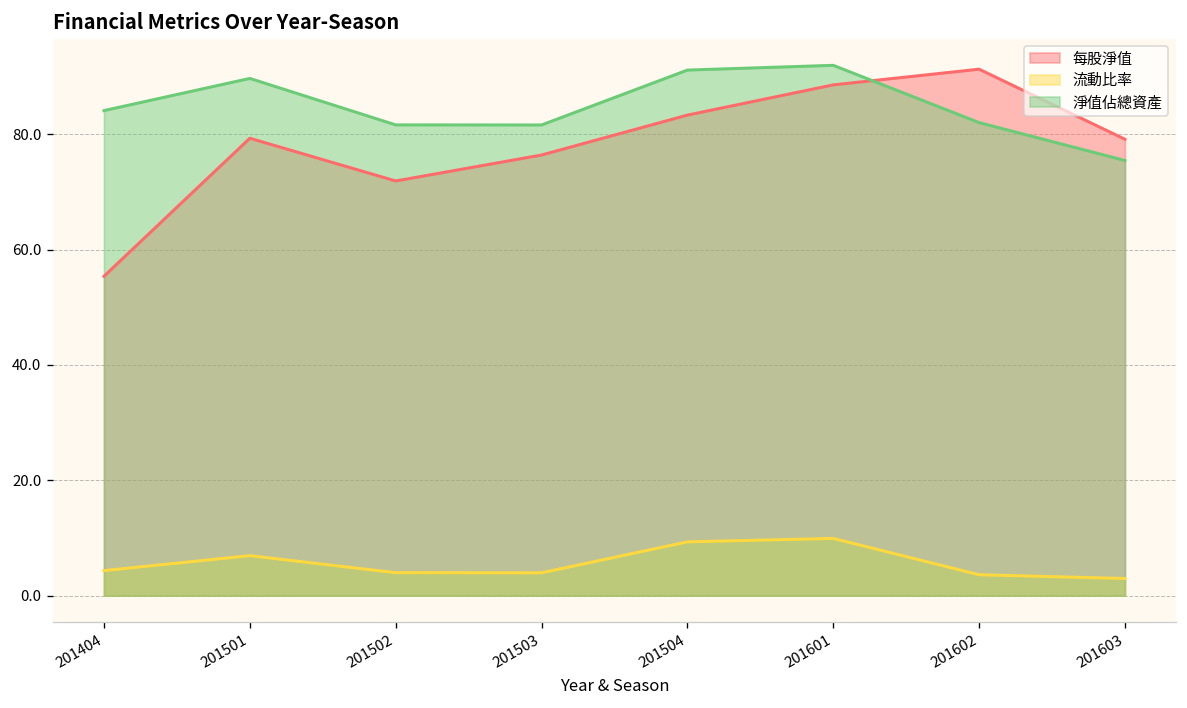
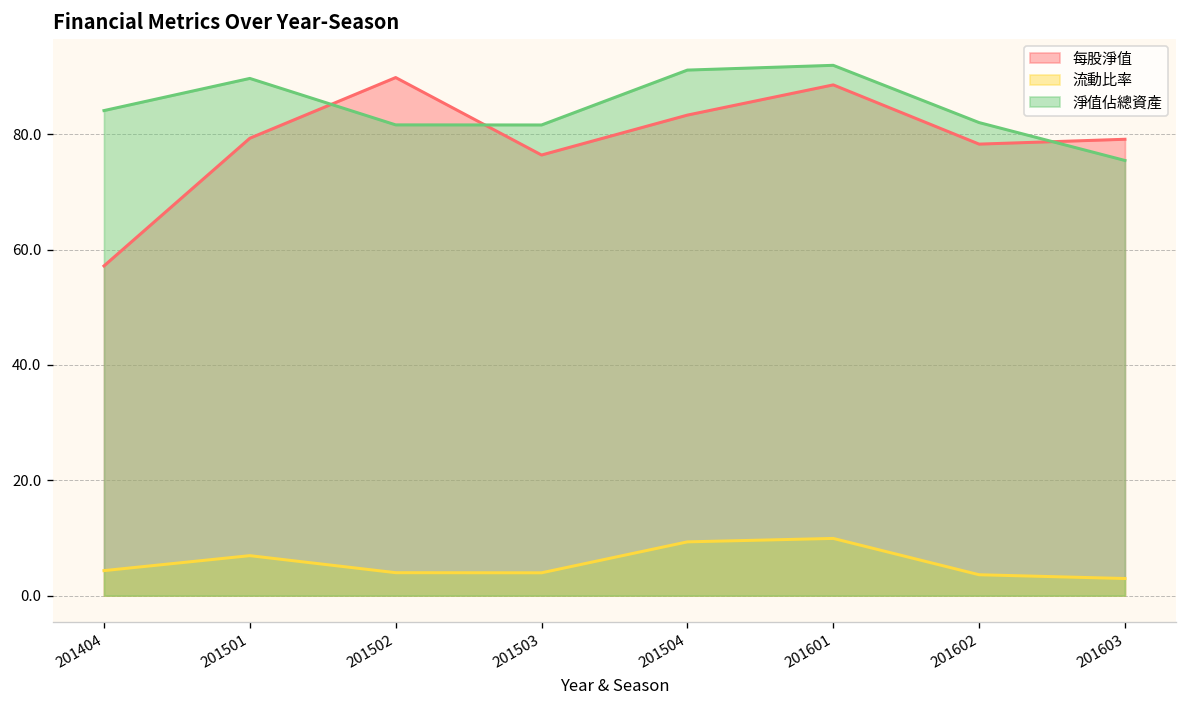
每股淨值, 201404: 55 -> 57
每股淨值, 201502: 72 -> 90
每股淨值, 201602: 91 -> 78
